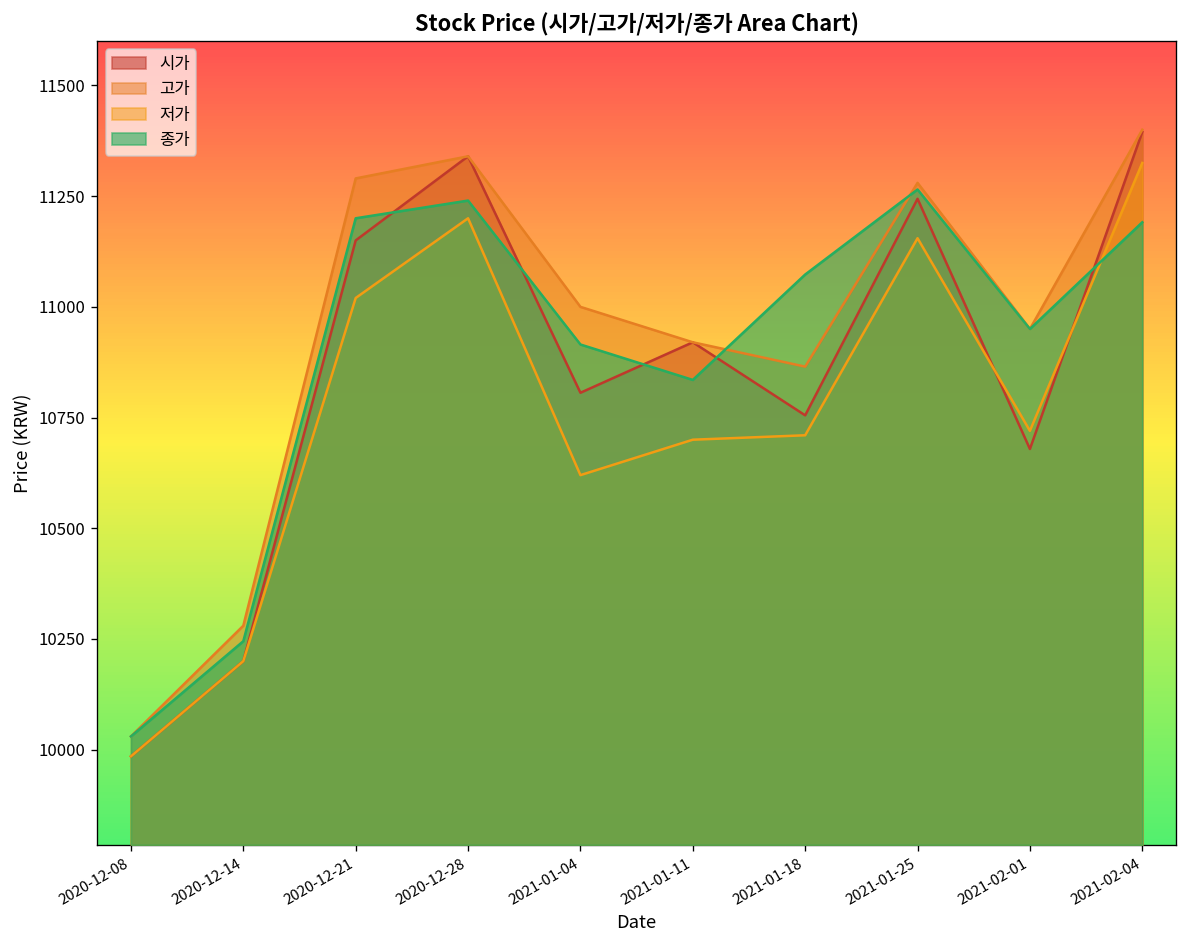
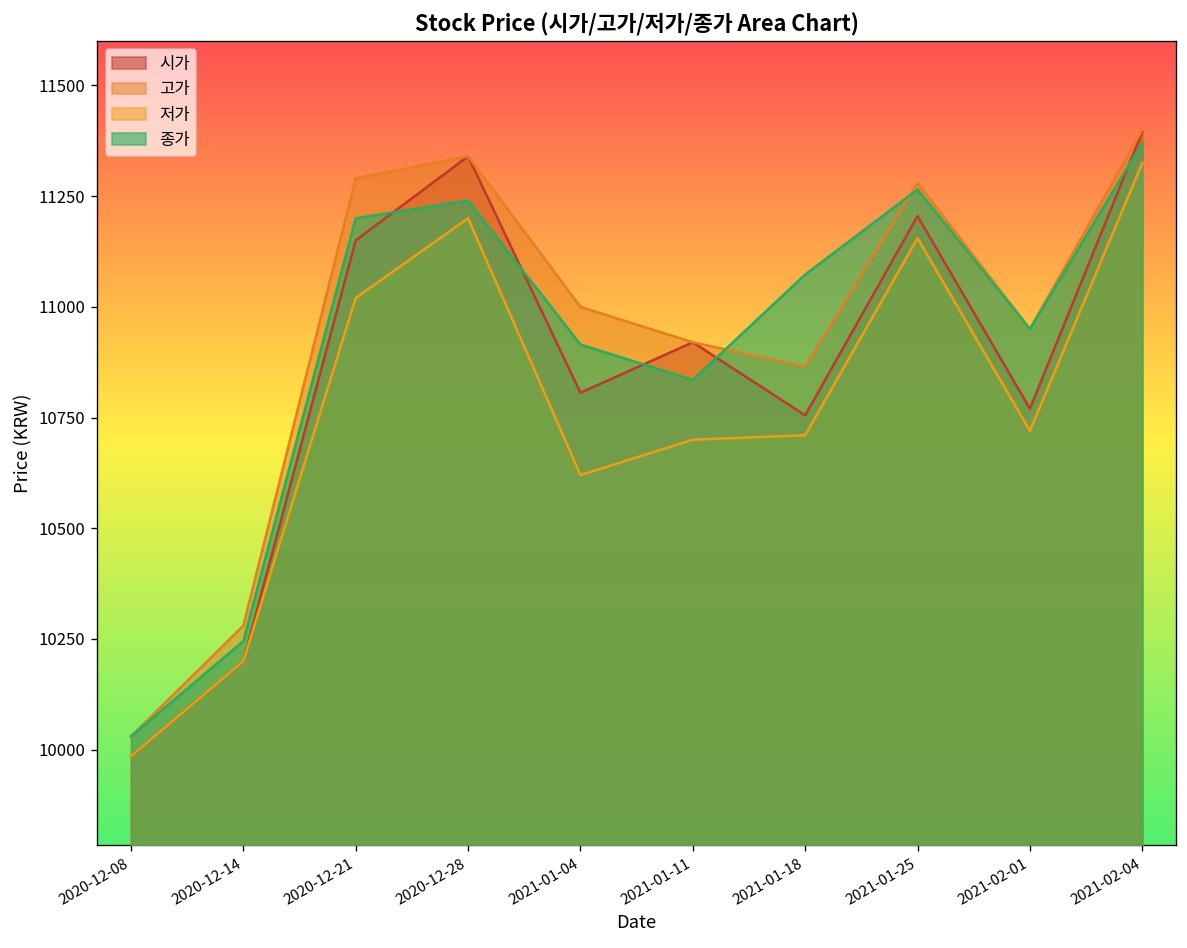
시가, 2021-01-25: 11240 -> 11210
시가, 2021-02-01: 10680 -> 10770
종가, 2021-02-04: 11190 -> 11370
